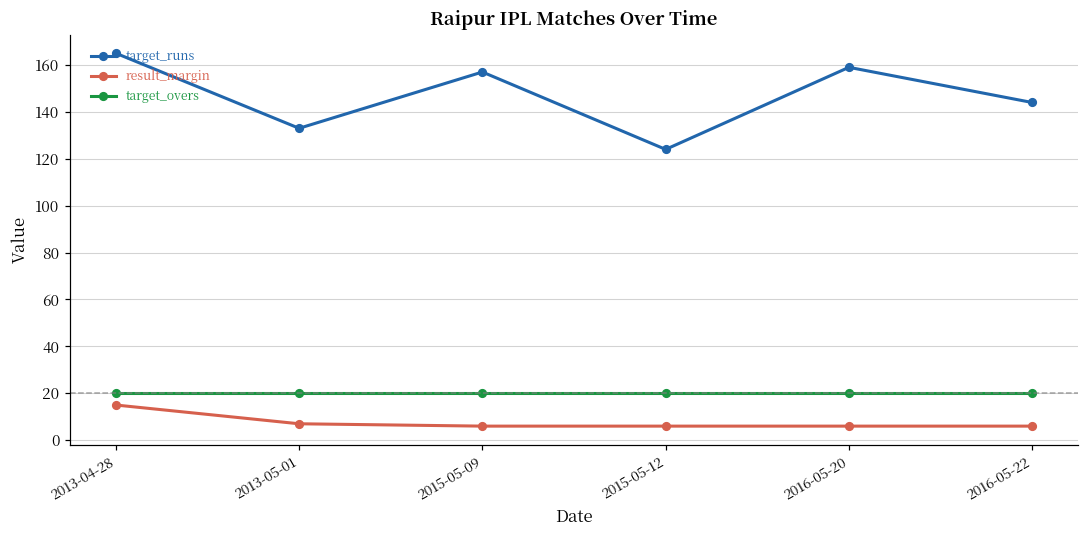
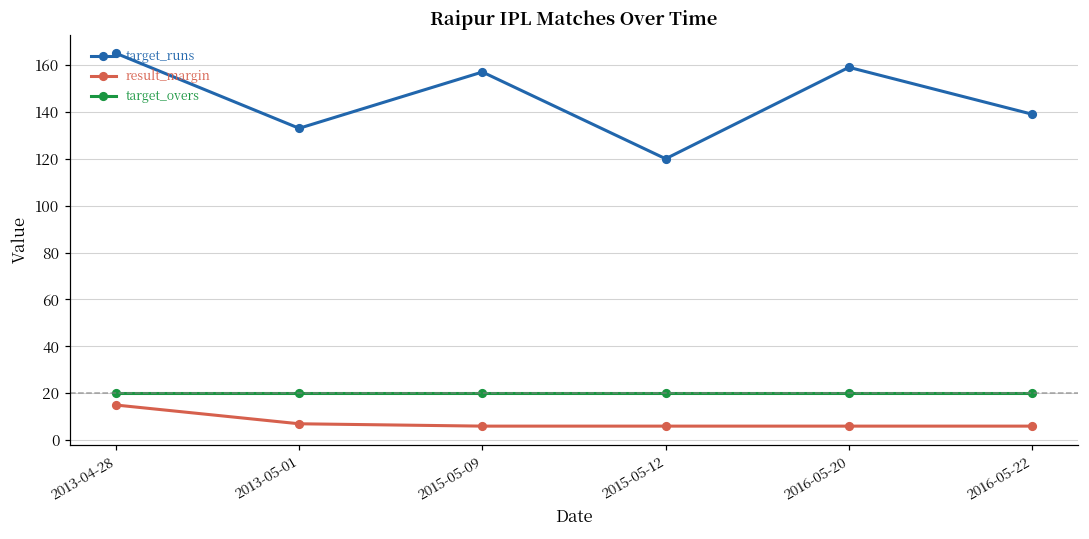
target_runs, 2015-05-12: 124 -> 120
target_runs, 2016-05-22: 144 -> 139
